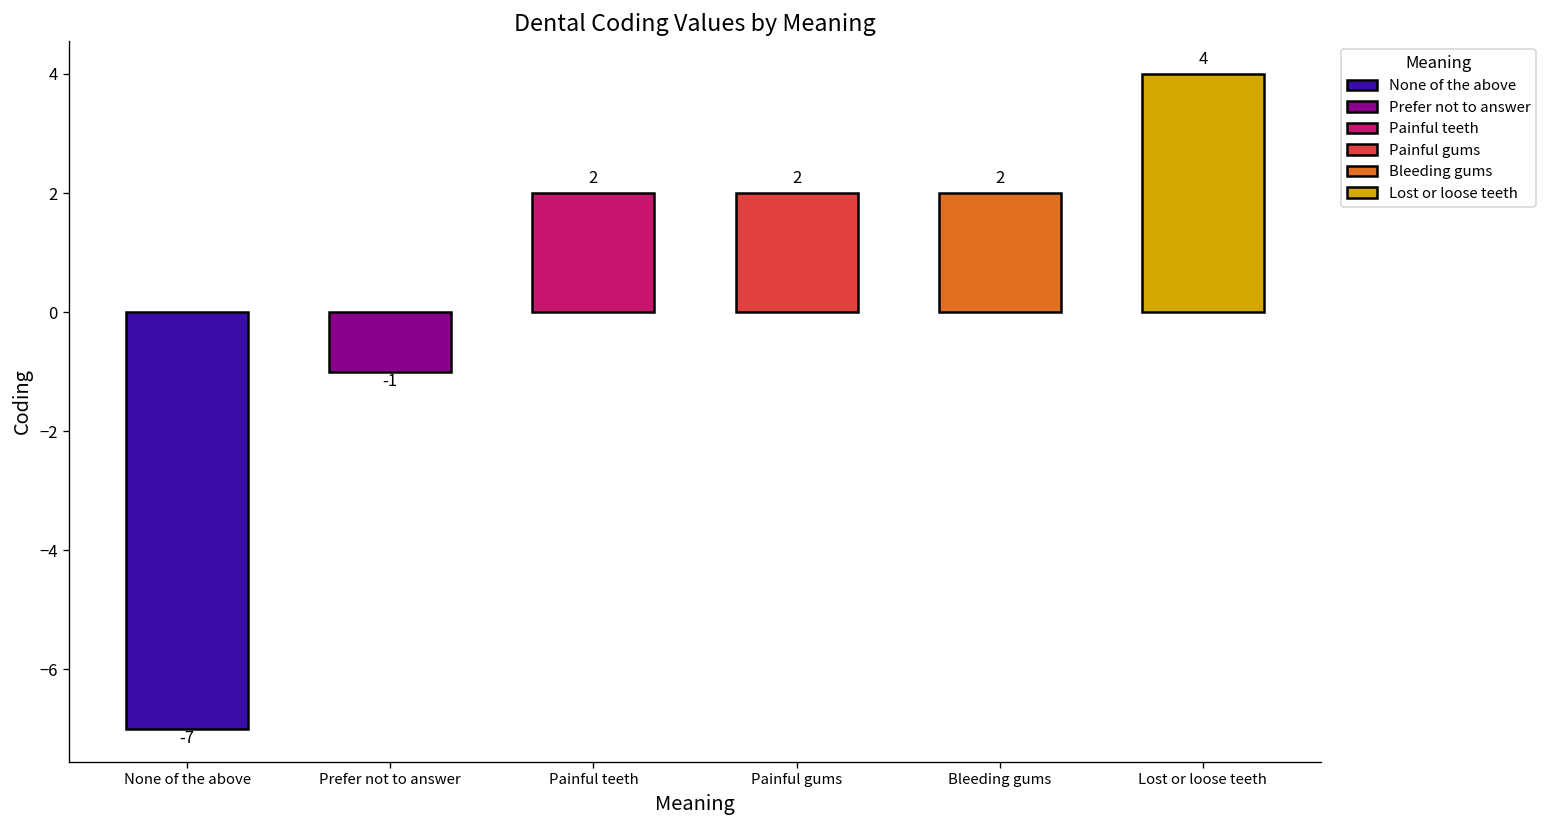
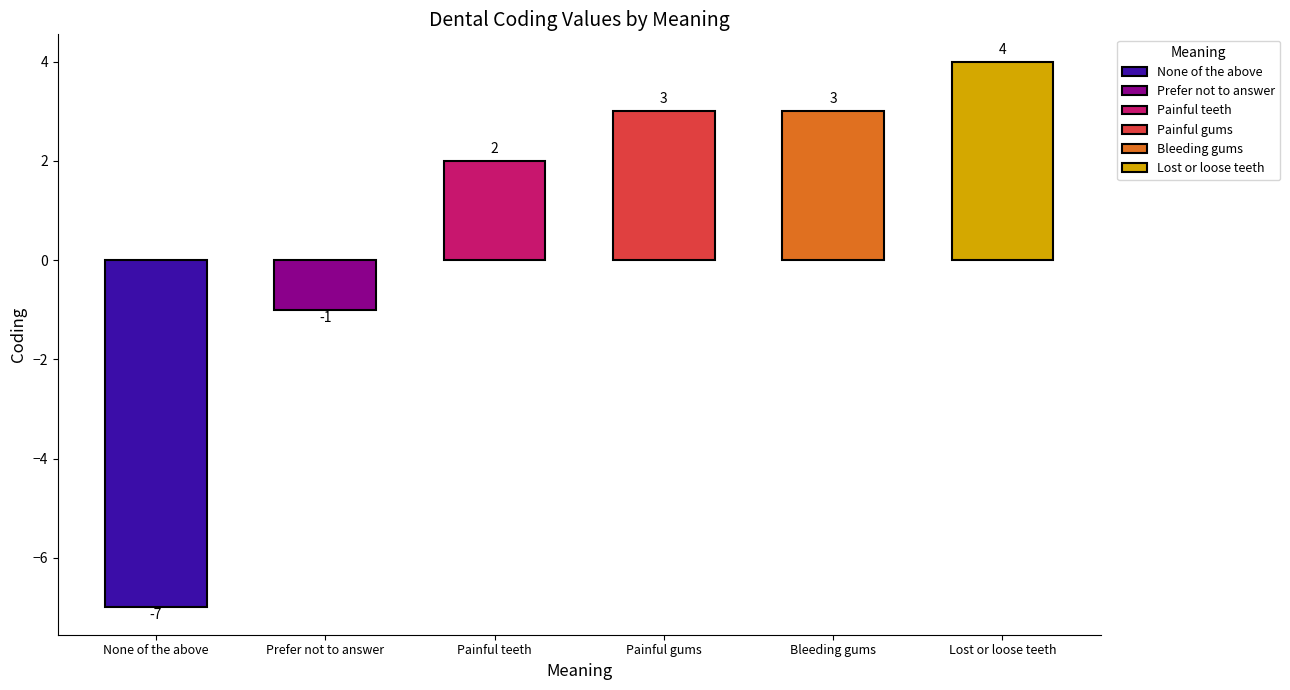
Painful gums: 2 -> 3
Bleeding gums: 2 -> 3
